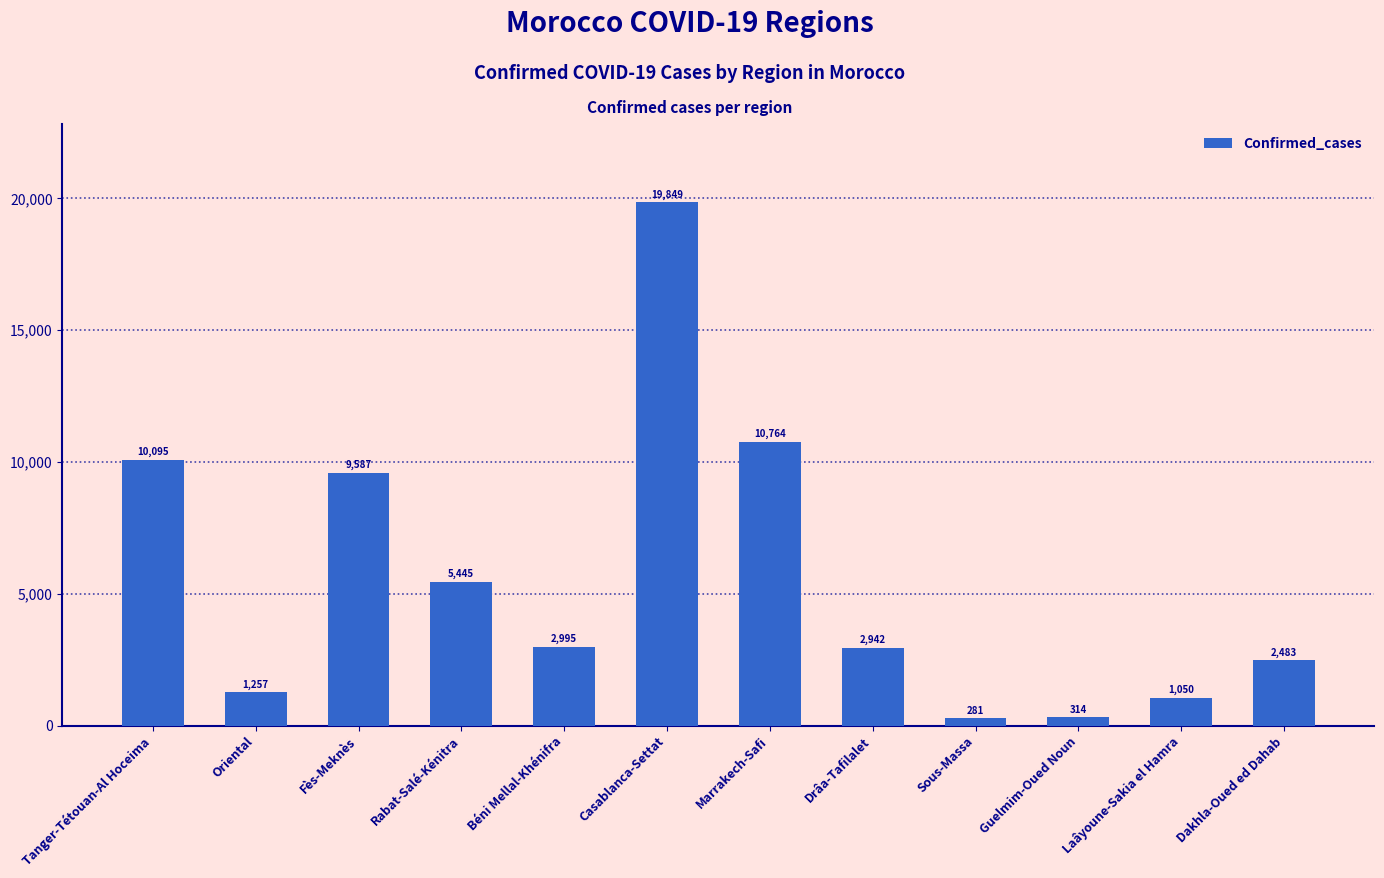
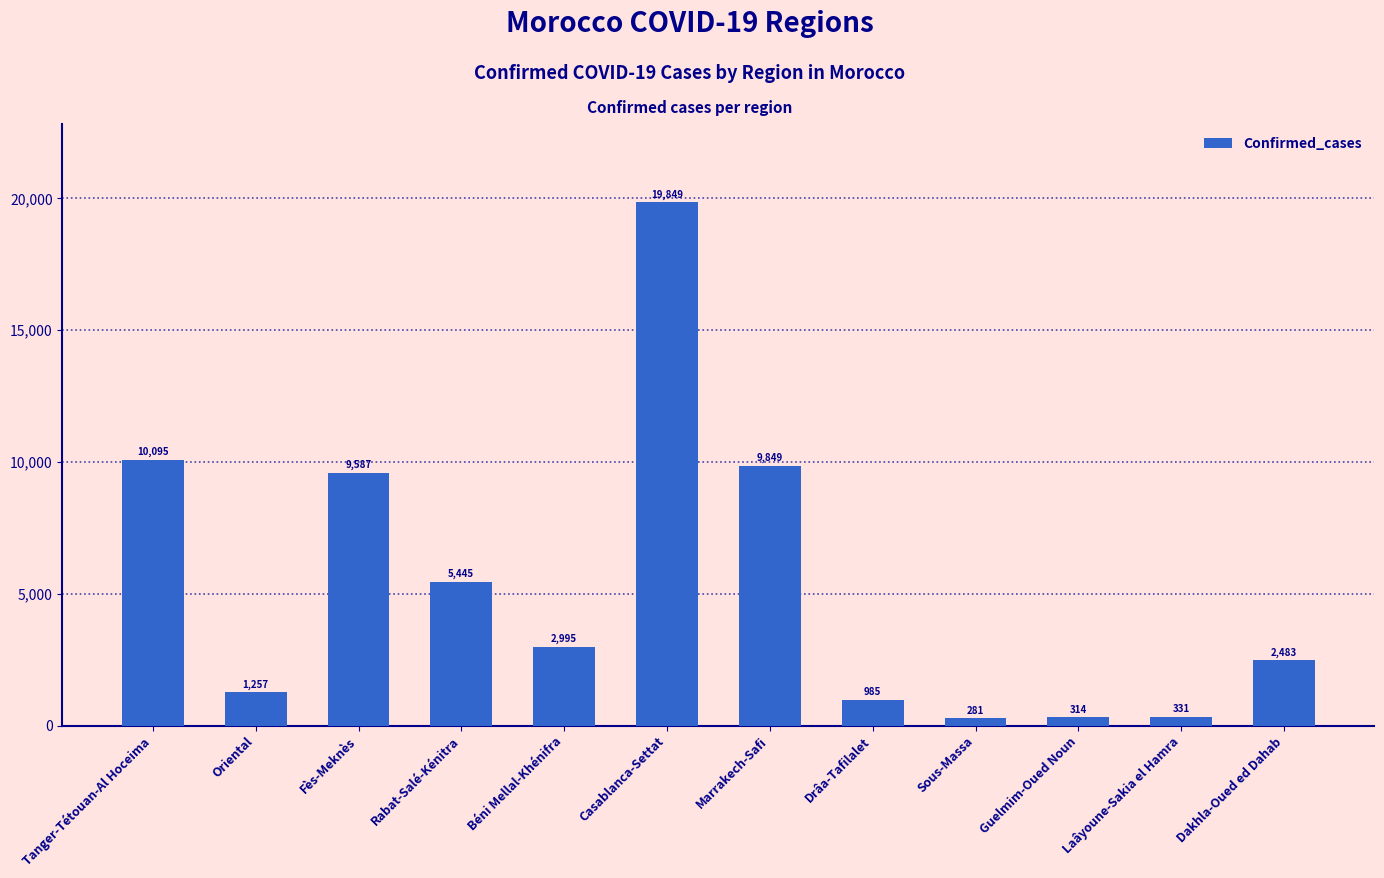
Marrakech-Safi: 10,764 -> 9,849
Drâa-Tafilalet: 2,942 -> 985
Laâyoune-Sakia el Hamra: 1,050 -> 331
